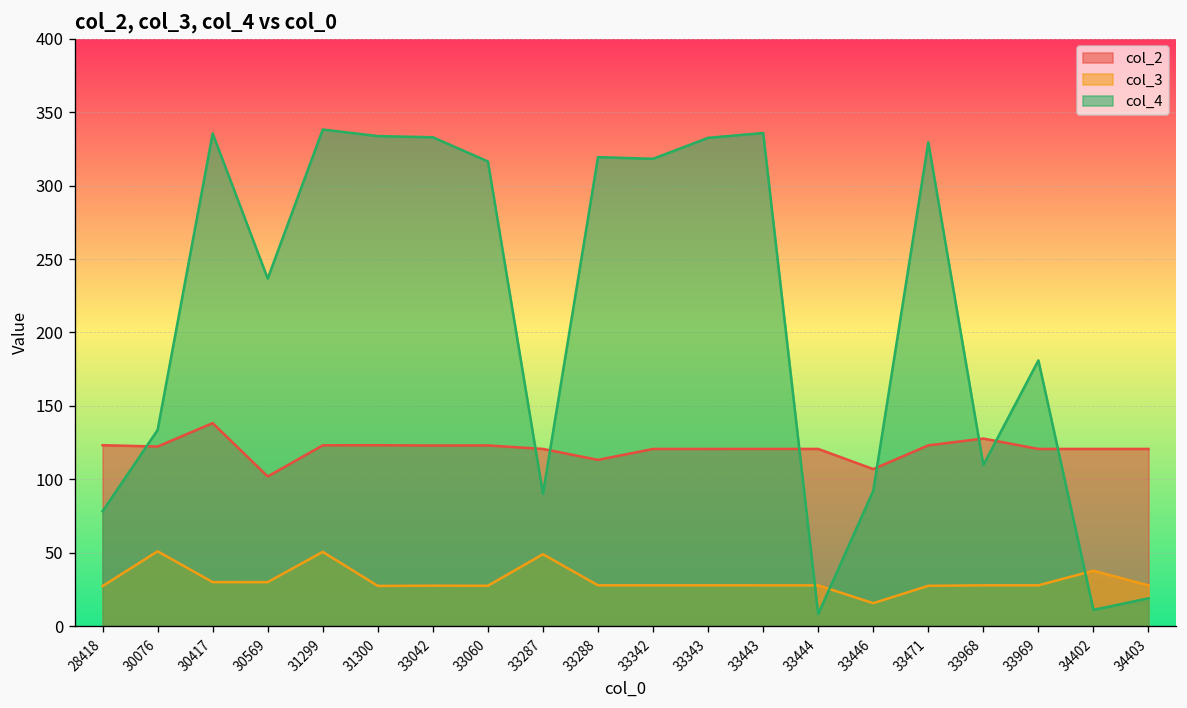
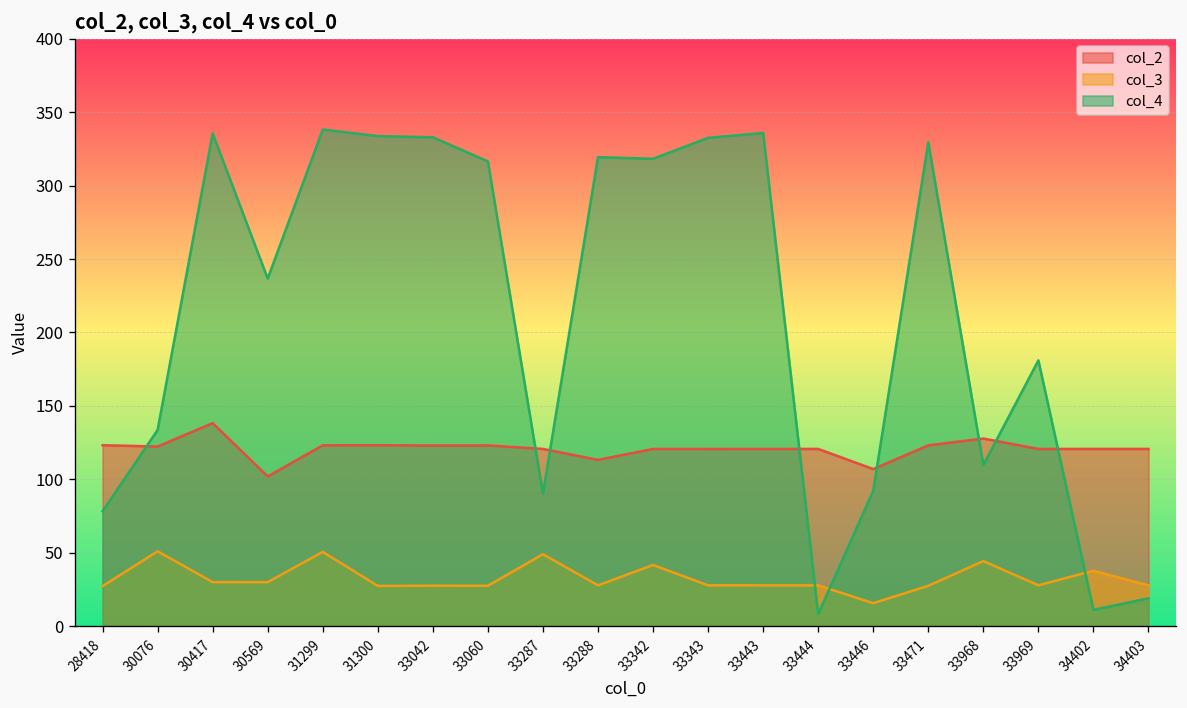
col_3, 33342: 28 -> 42
col_3, 33968: 28 -> 44
